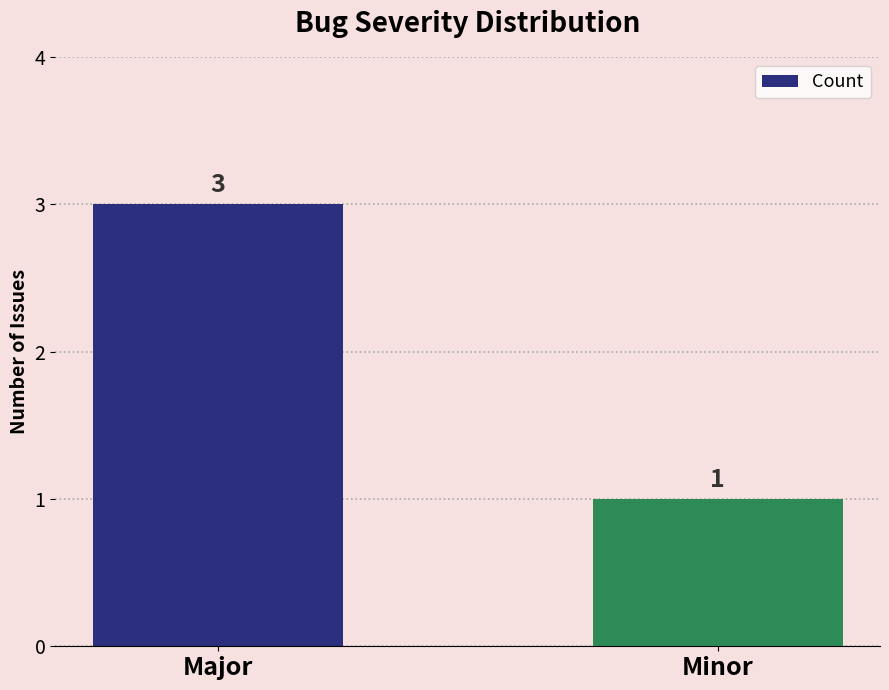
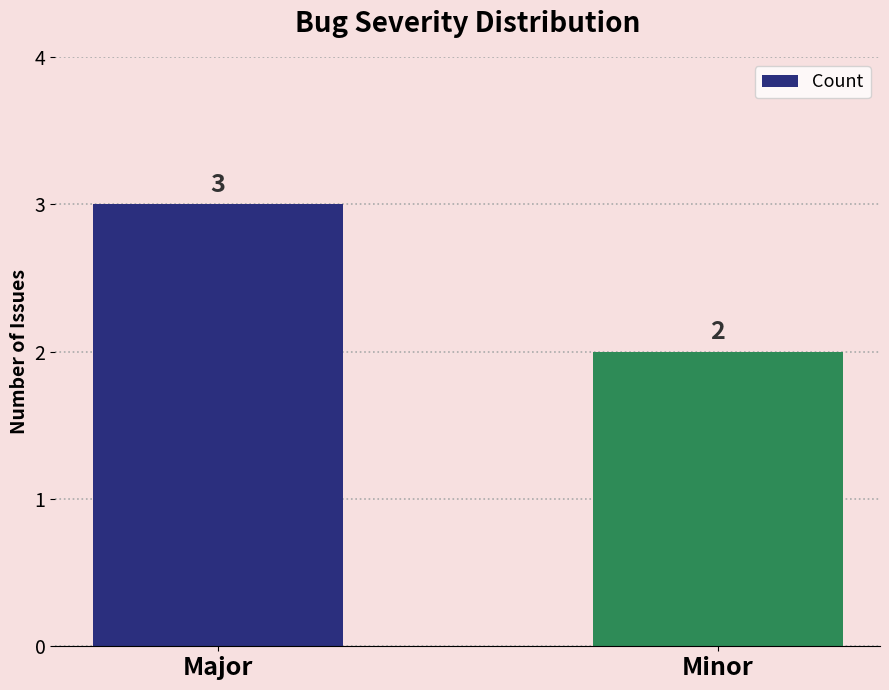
Minor: 1 -> 2
